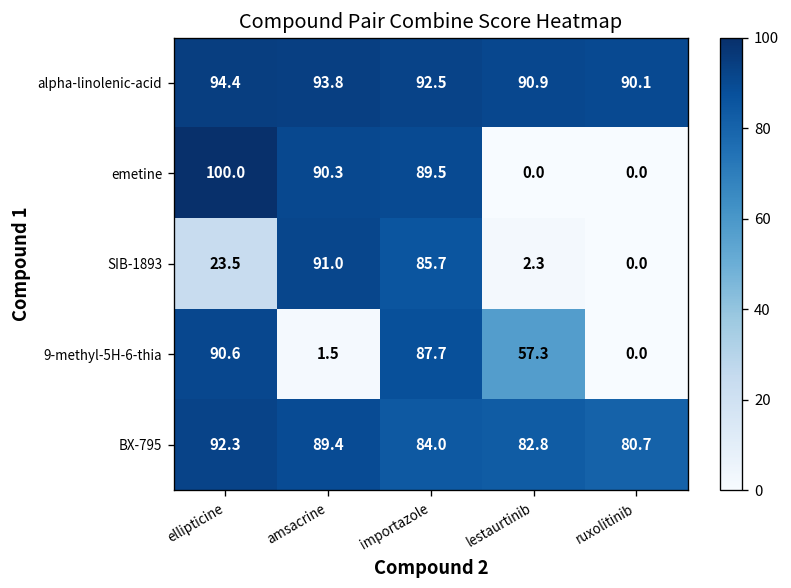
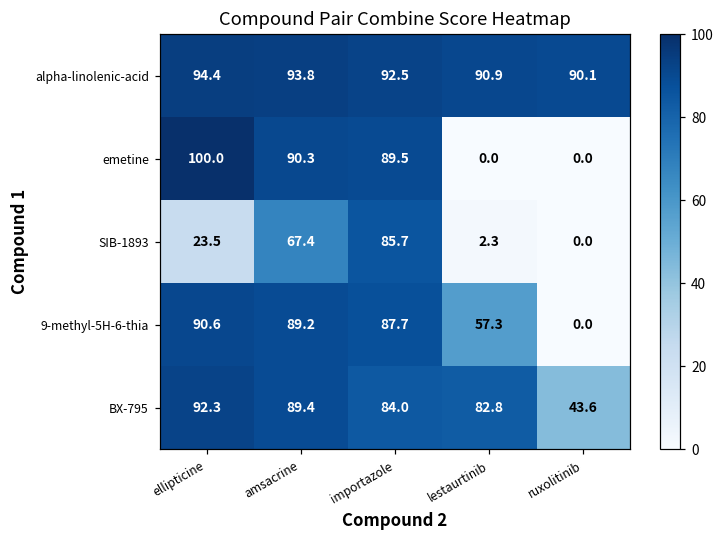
SIB-1893, amsacrine: 91.0 -> 67.4
9-methyl-5H-6-thia, amsacrine: 1.5 -> 89.2
BX-795, ruxolitinib: 80.7 -> 43.6
